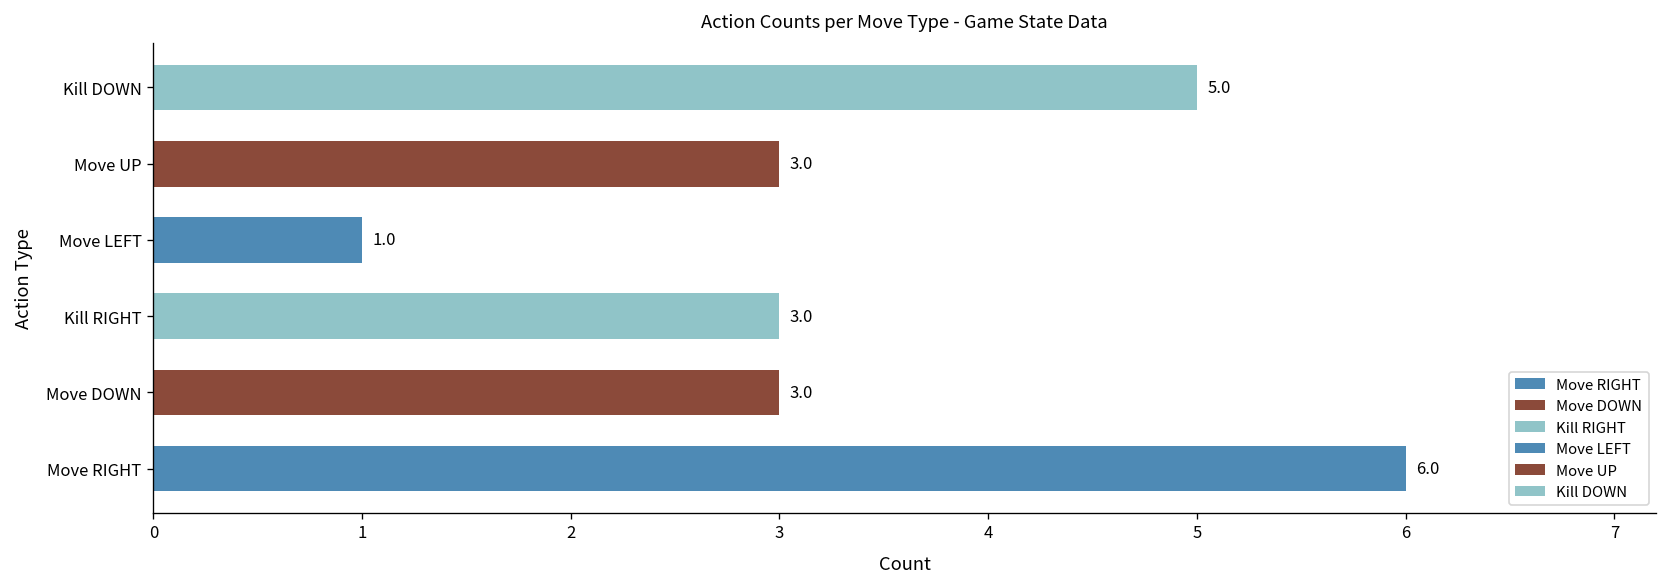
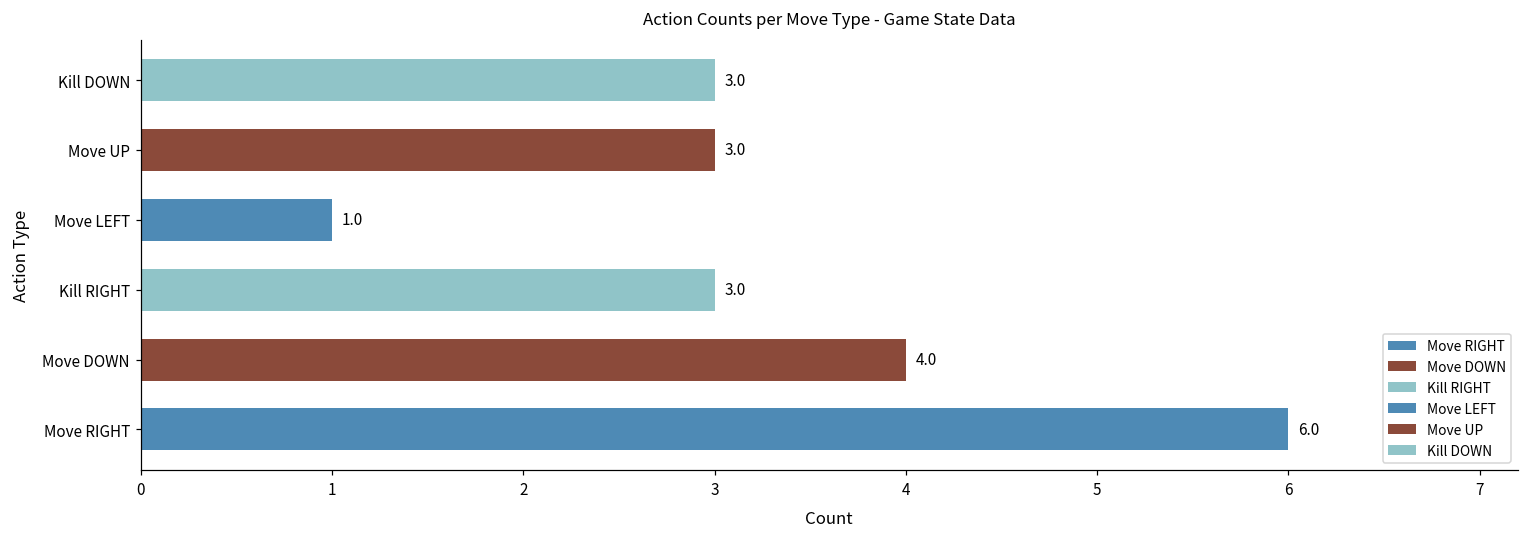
Kill DOWN: 5.0 -> 3.0
Move DOWN: 3.0 -> 4.0
